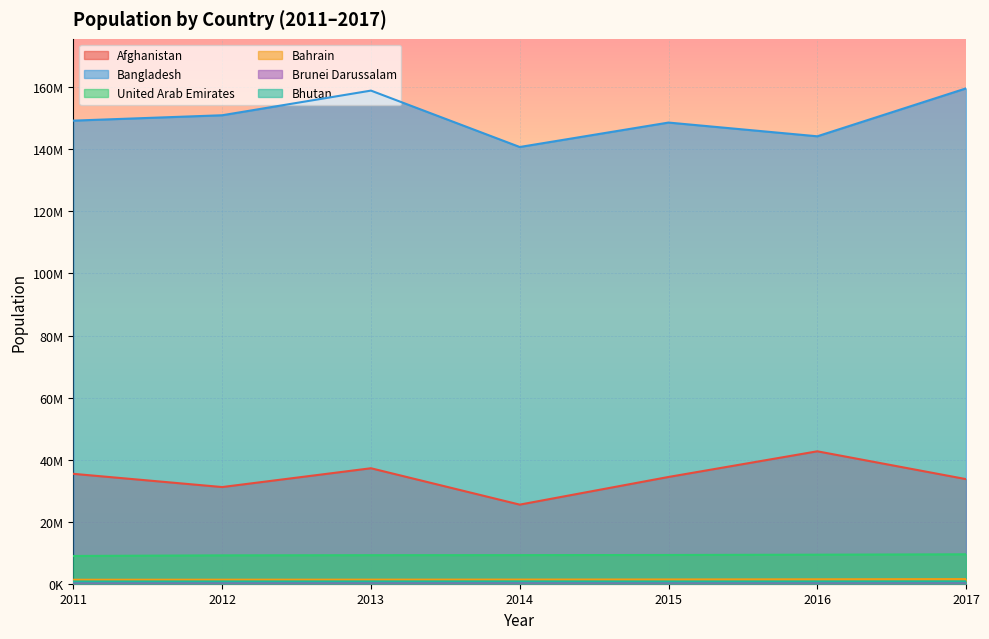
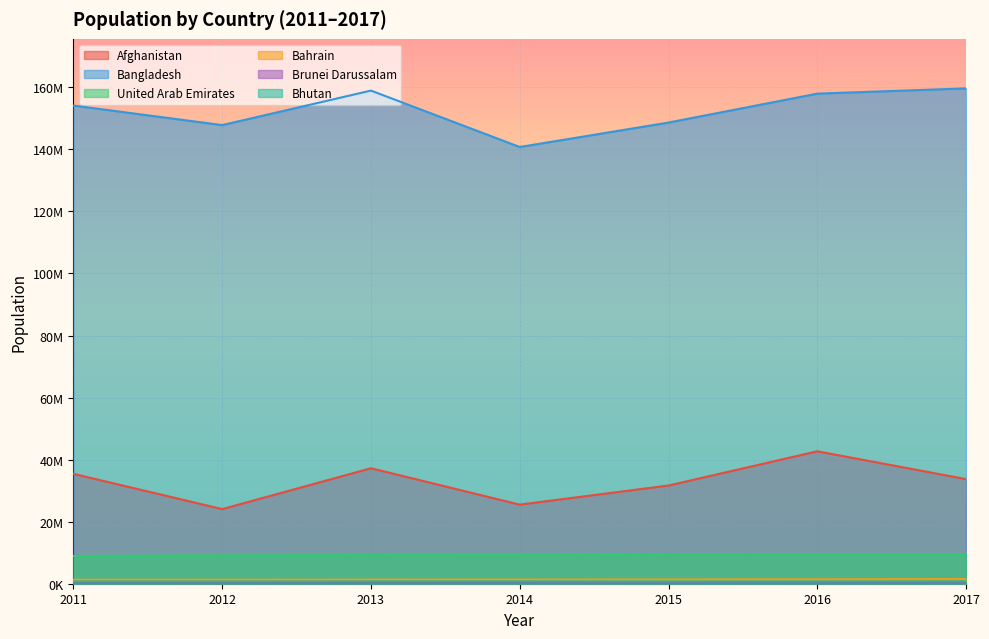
Bangladesh, 2011: 149000000 -> 154000000
Afghanistan, 2012: 31000000 -> 24000000
Bangladesh, 2012: 151000000 -> 148000000
Afghanistan, 2015: 34000000 -> 32000000
Bangladesh, 2016: 144000000 -> 158000000
